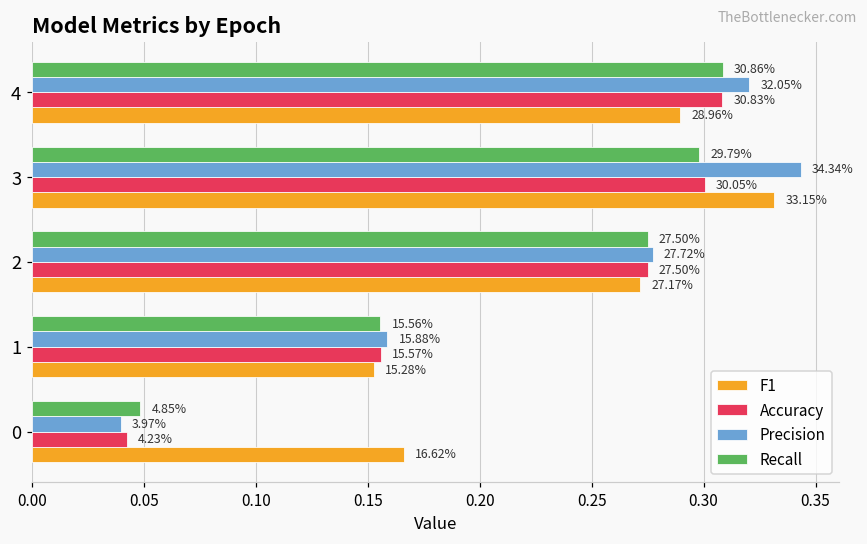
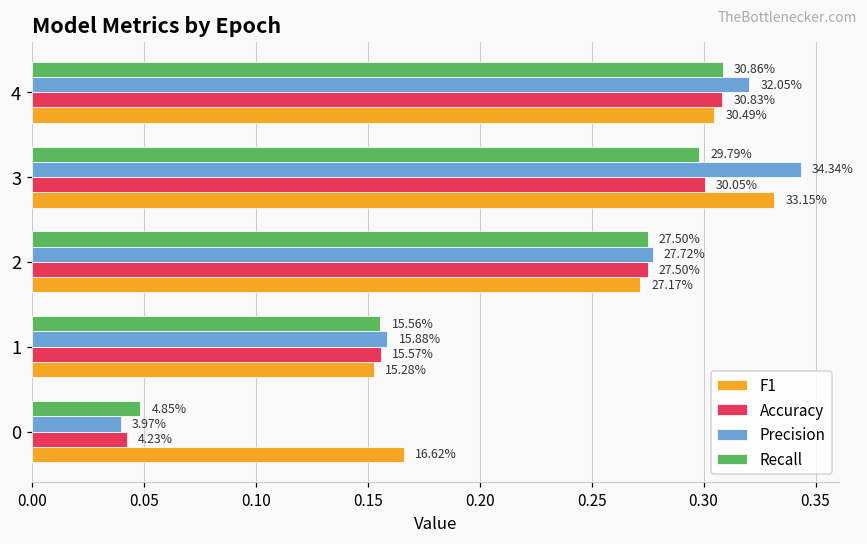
F1, 4: 28.96% -> 30.49%
